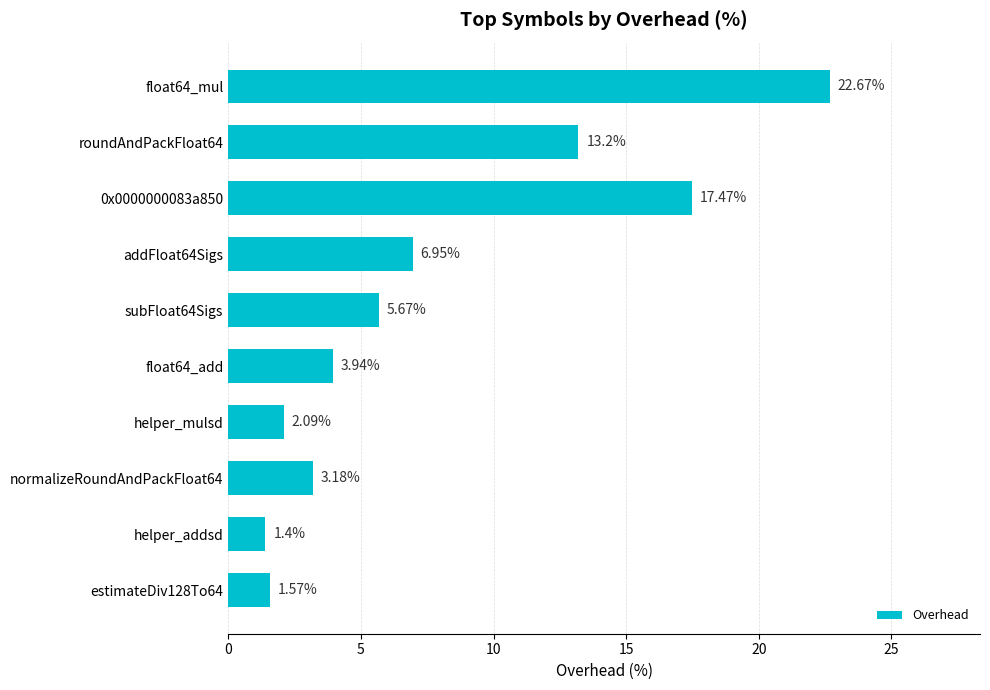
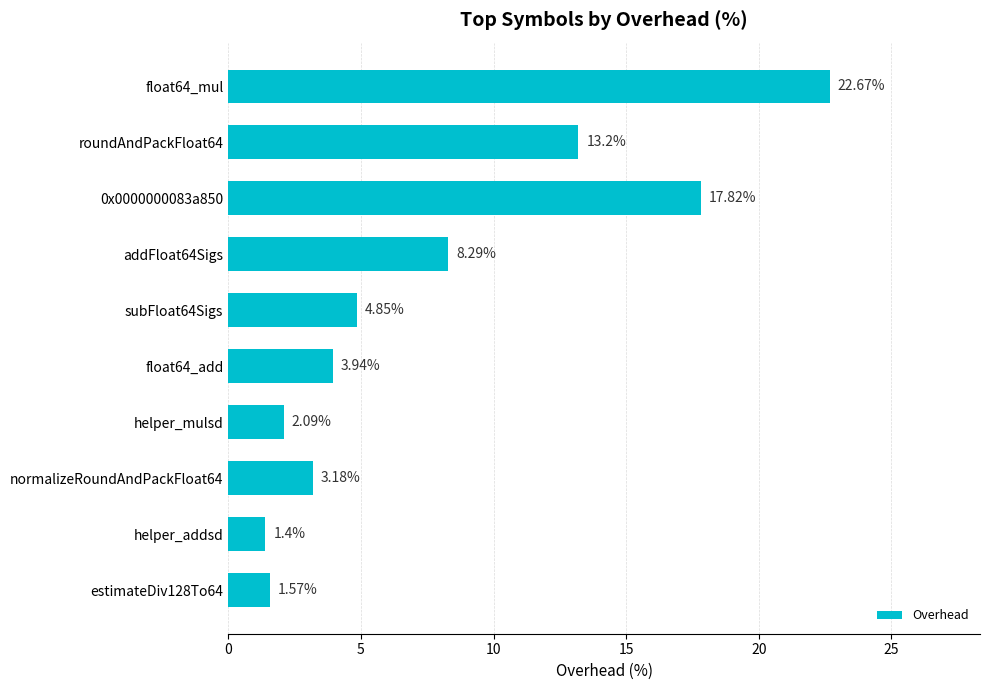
0x0000000083a850: 17.47% -> 17.82%
addFloat64Sigs: 6.95% -> 8.29%
subFloat64Sigs: 5.67% -> 4.85%
